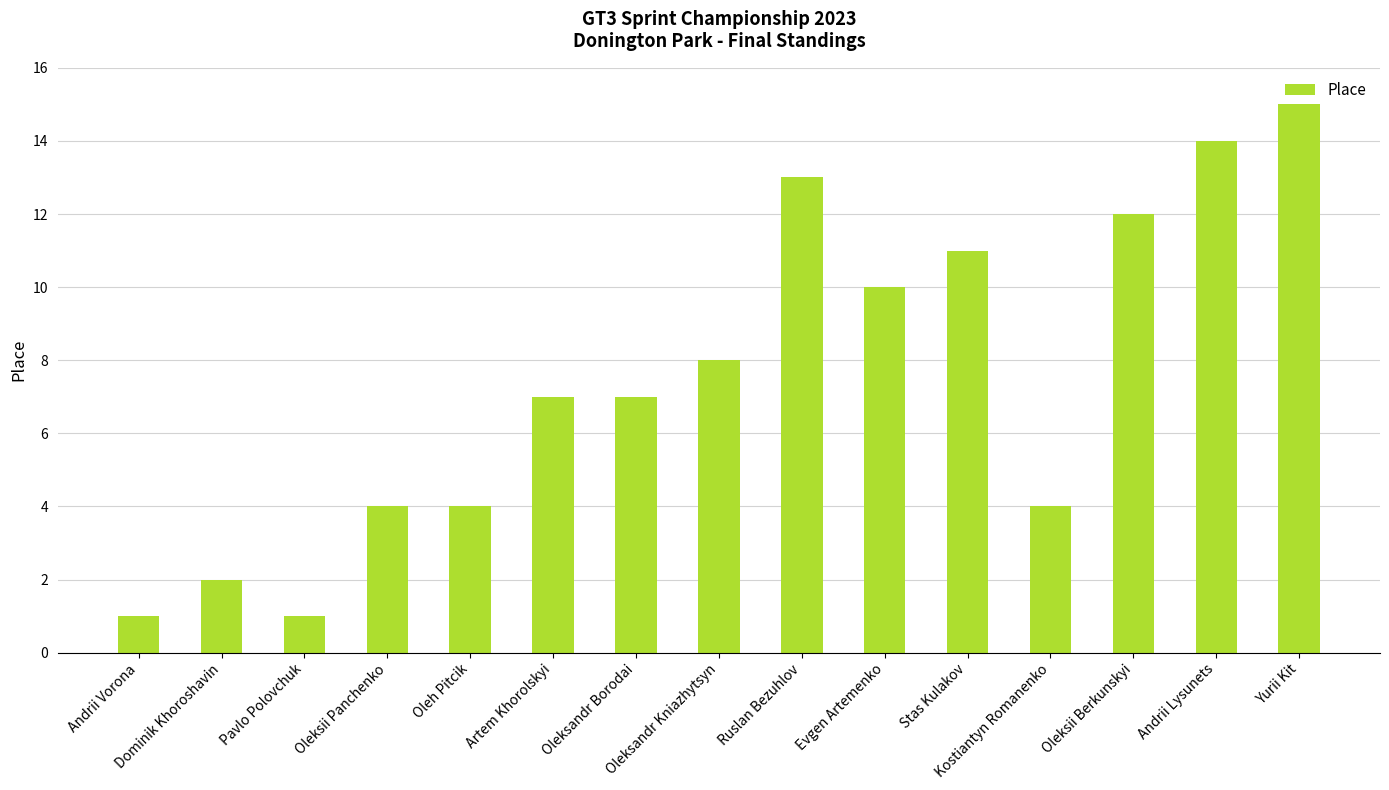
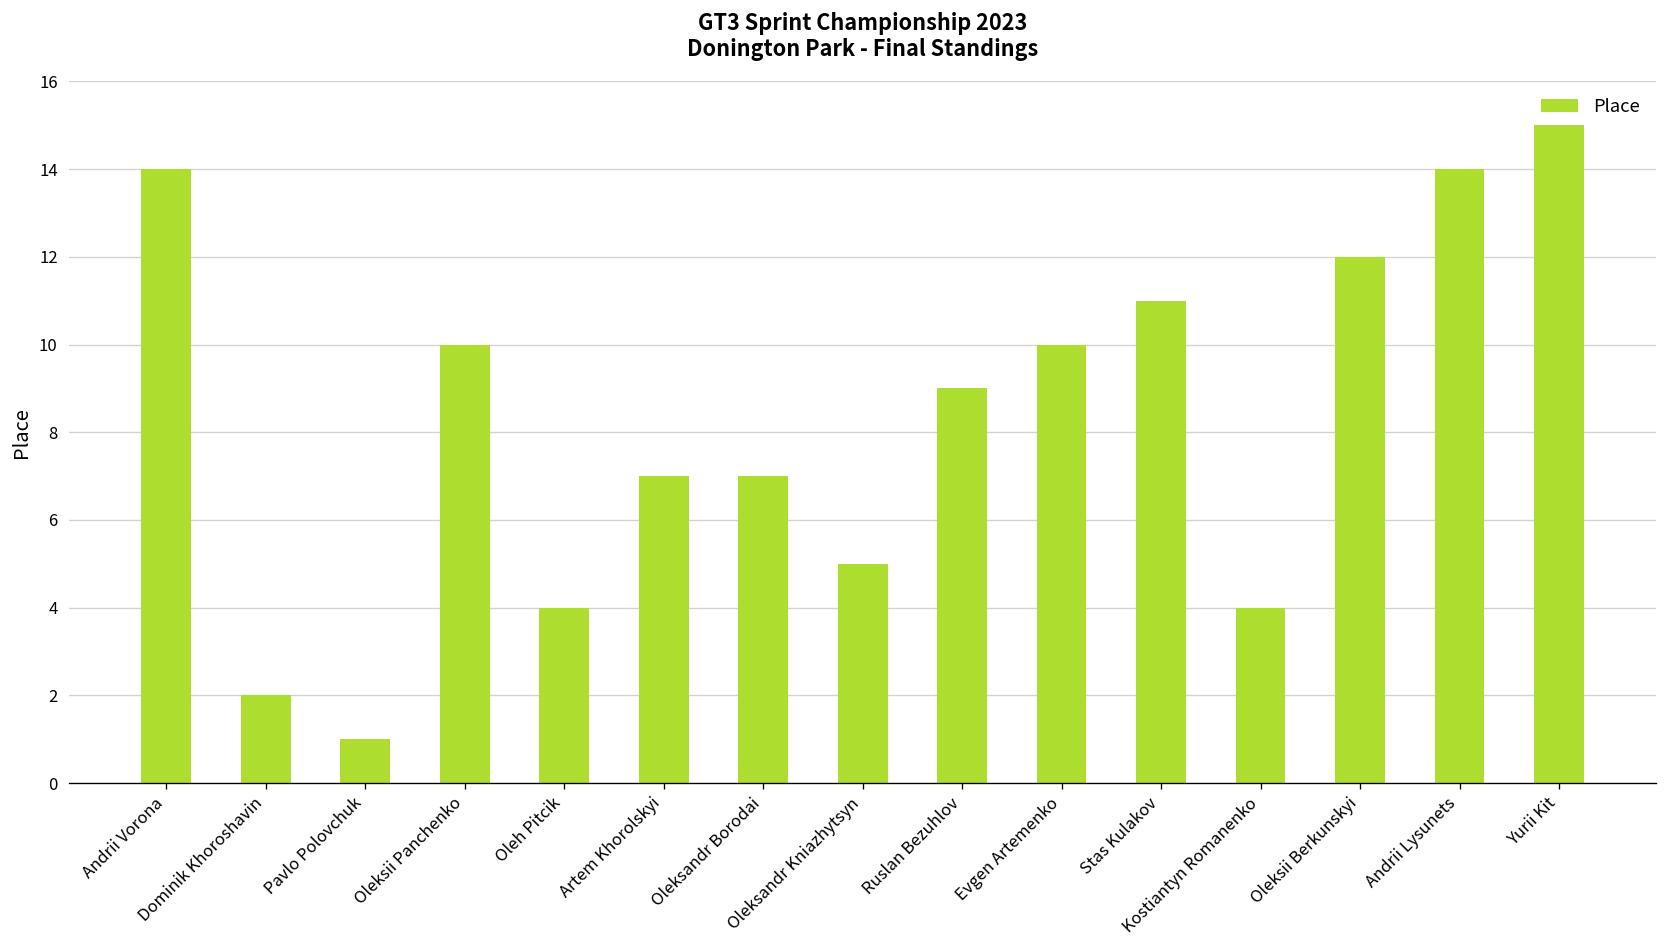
Andrii Vorona: 1 -> 14
Oleksii Panchenko: 4 -> 10
Oleksandr Kniazhytsyn: 8 -> 5
Ruslan Bezuhlov: 13 -> 9
